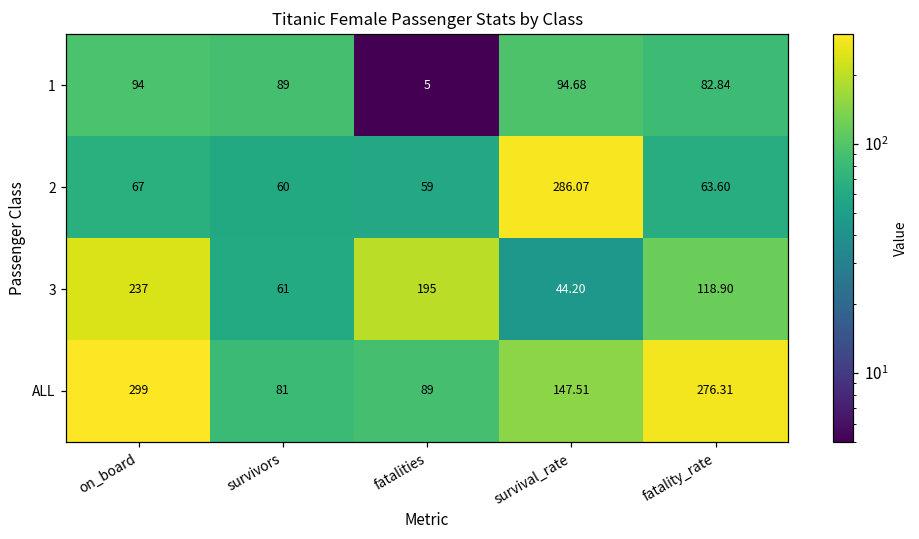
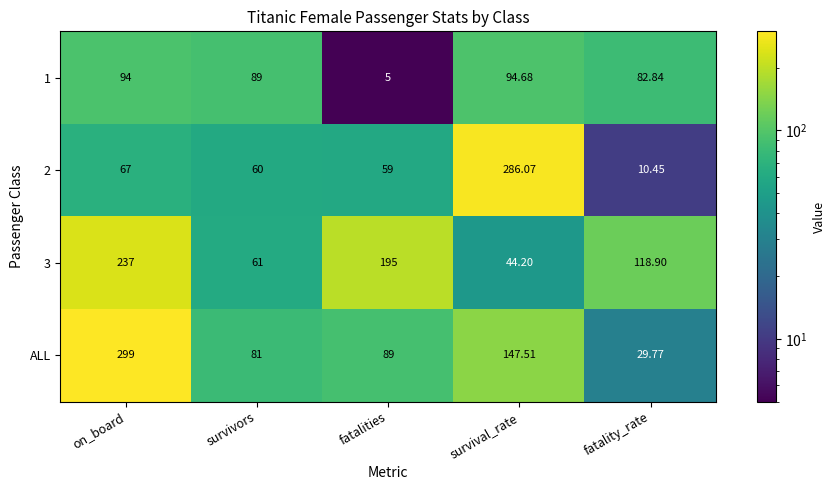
2, fatality_rate: 63.60 -> 10.45
ALL, fatality_rate: 276.31 -> 29.77
